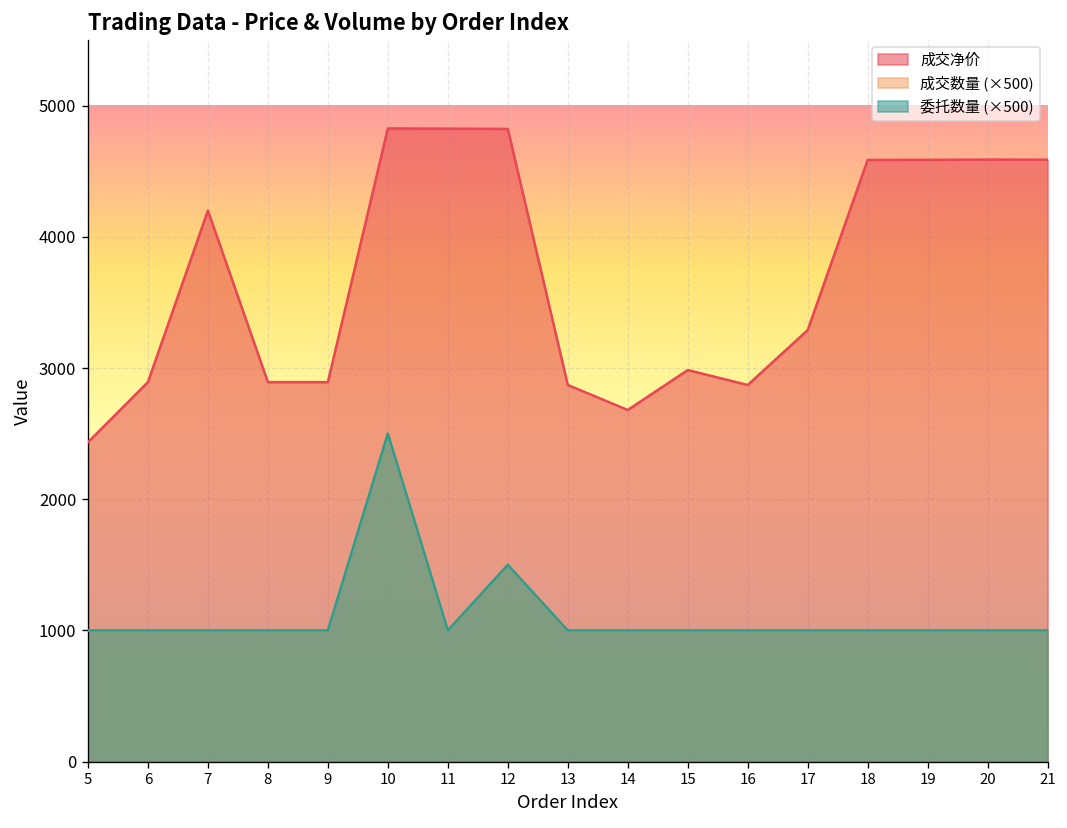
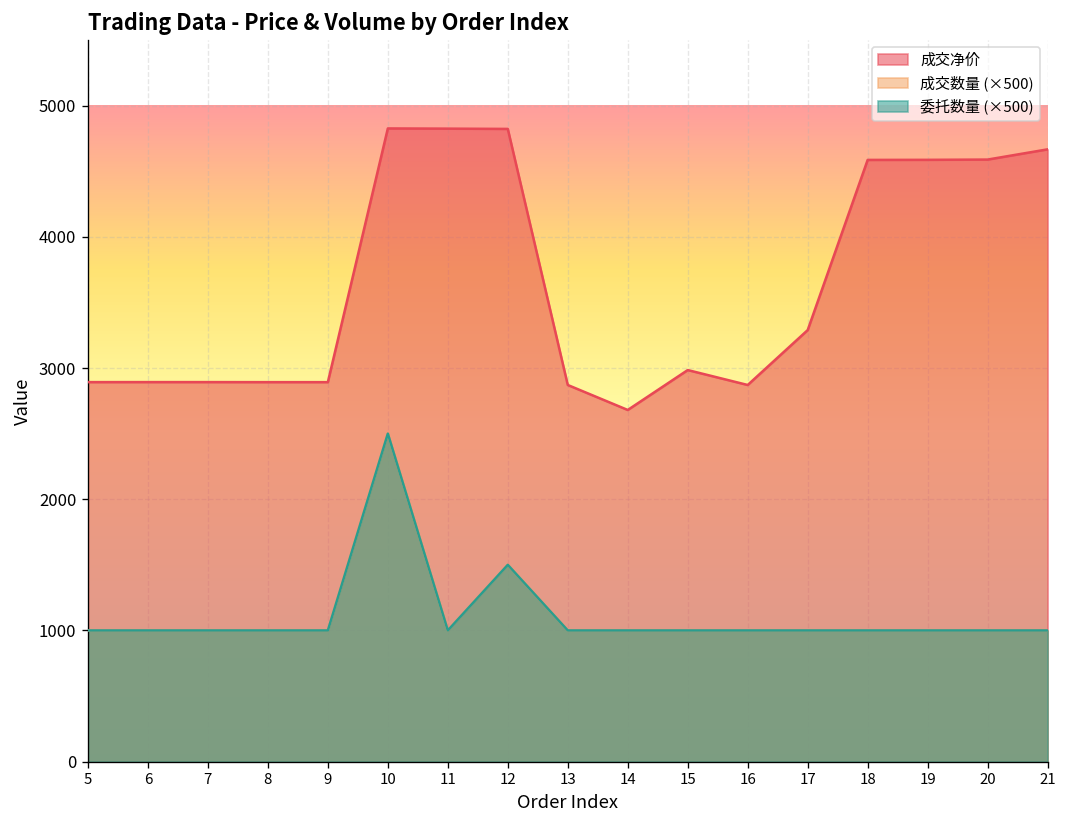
成交净价, 5: 2430 -> 2890
成交净价, 7: 4200 -> 2890
成交净价, 21: 4590 -> 4670
